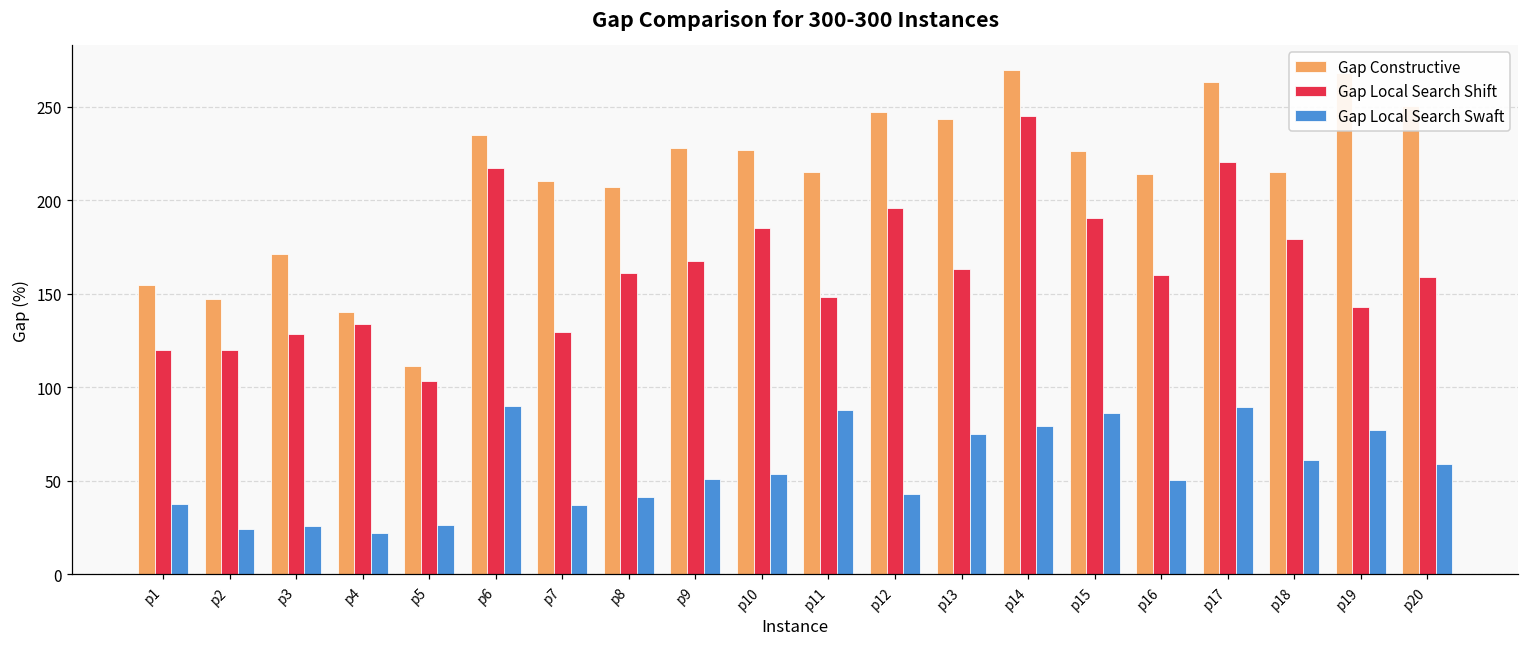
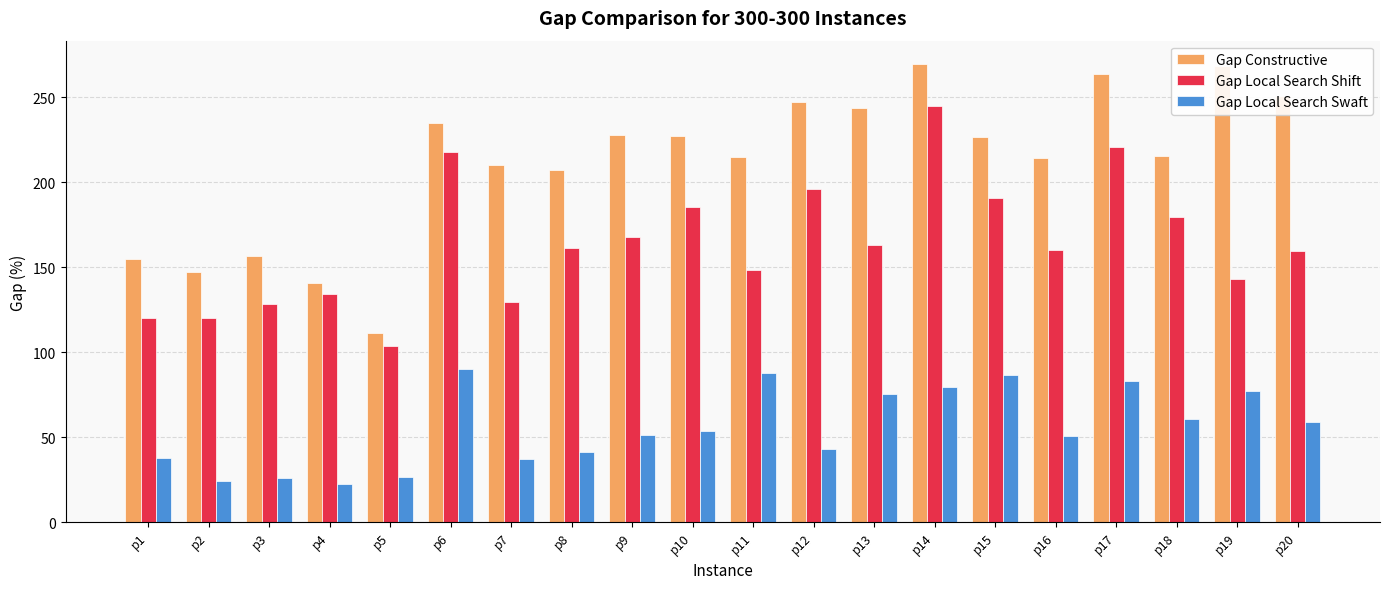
Gap Constructive, p3: 171 -> 157
Gap Local Search Swaft, p17: 89 -> 83
